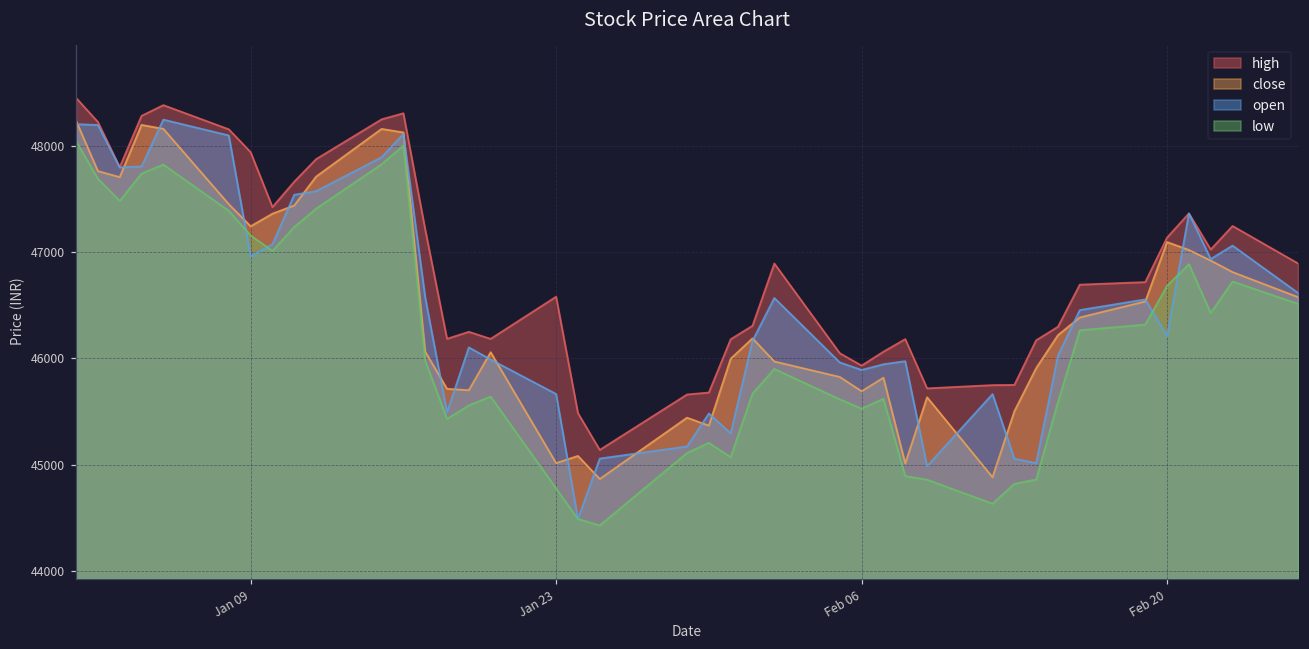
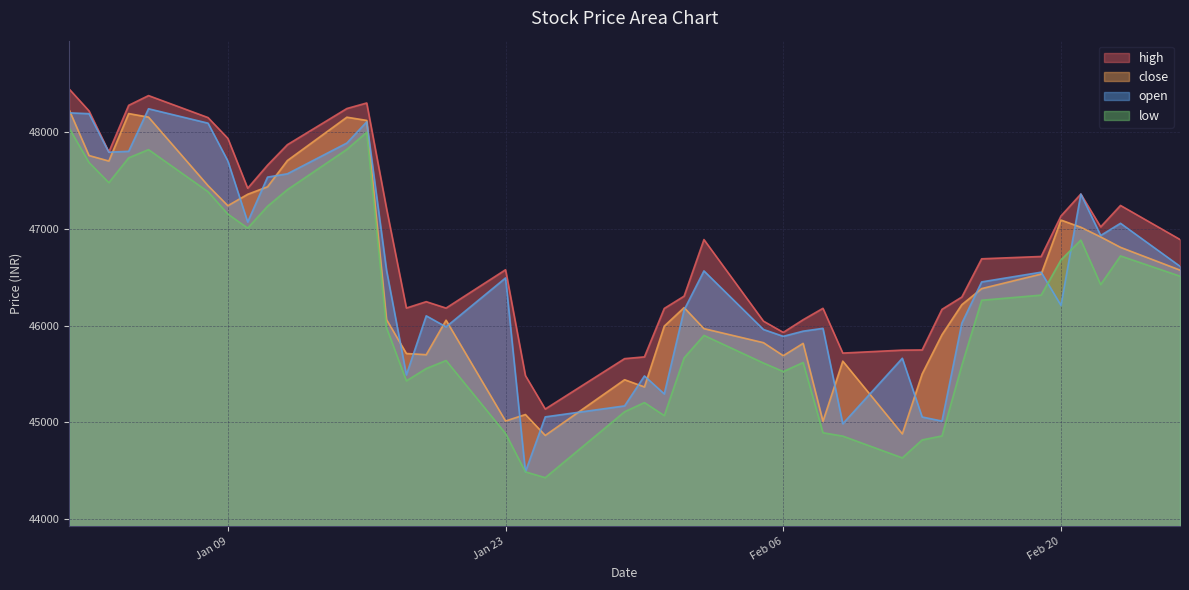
open, Jan 09: 47000 -> 47700
open, Jan 23: 45700 -> 46500
low, Jan 23: 44800 -> 44900
